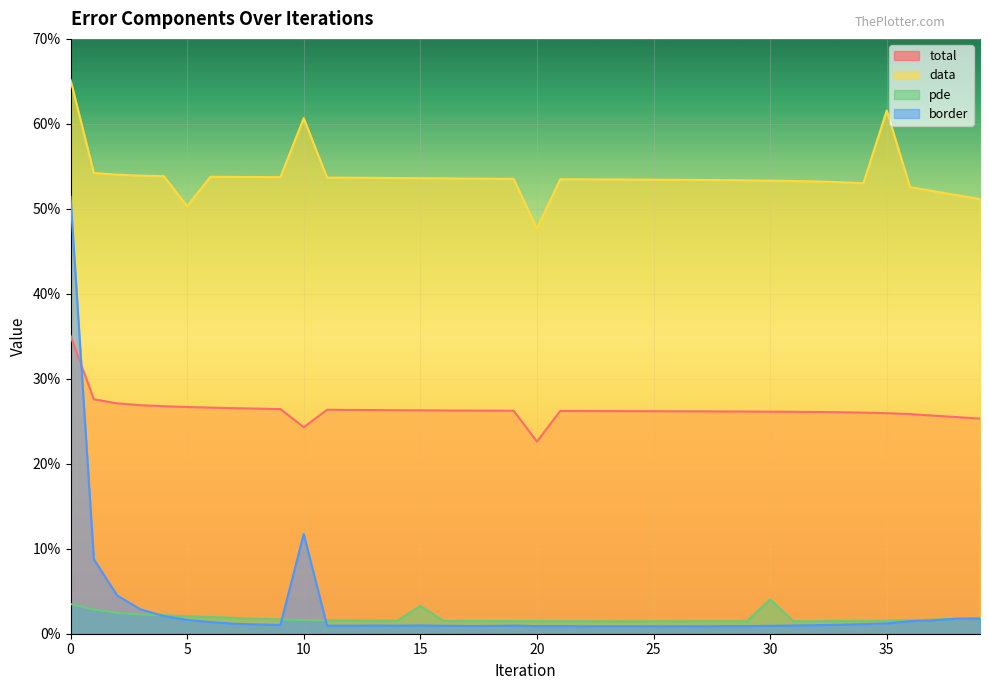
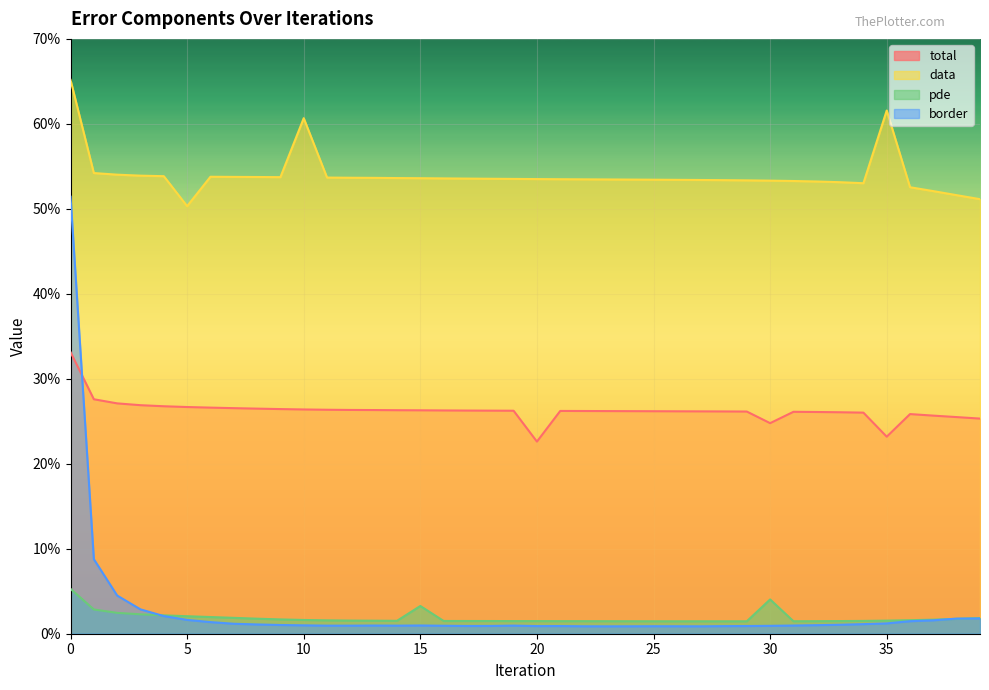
total, 0: 35% -> 33%
pde, 0: 3% -> 5%
total, 10: 24% -> 26%
border, 10: 12% -> 1%
data, 20: 48% -> 54%
total, 30: 26% -> 25%
total, 35: 26% -> 23%
